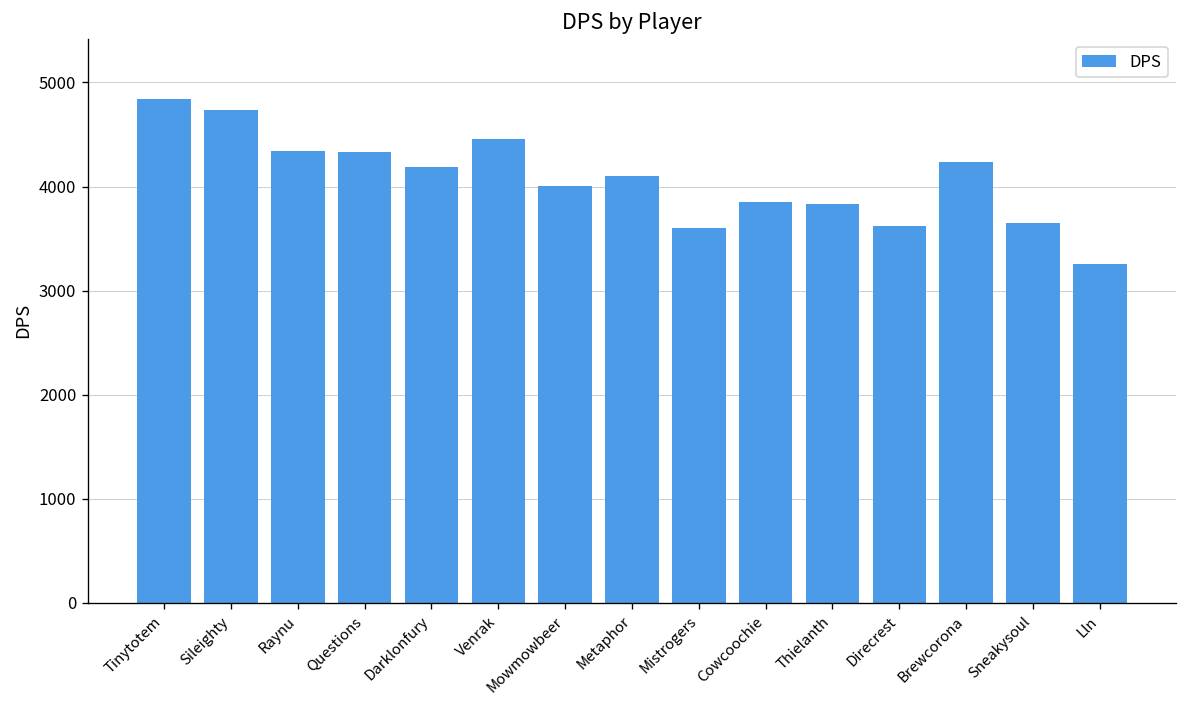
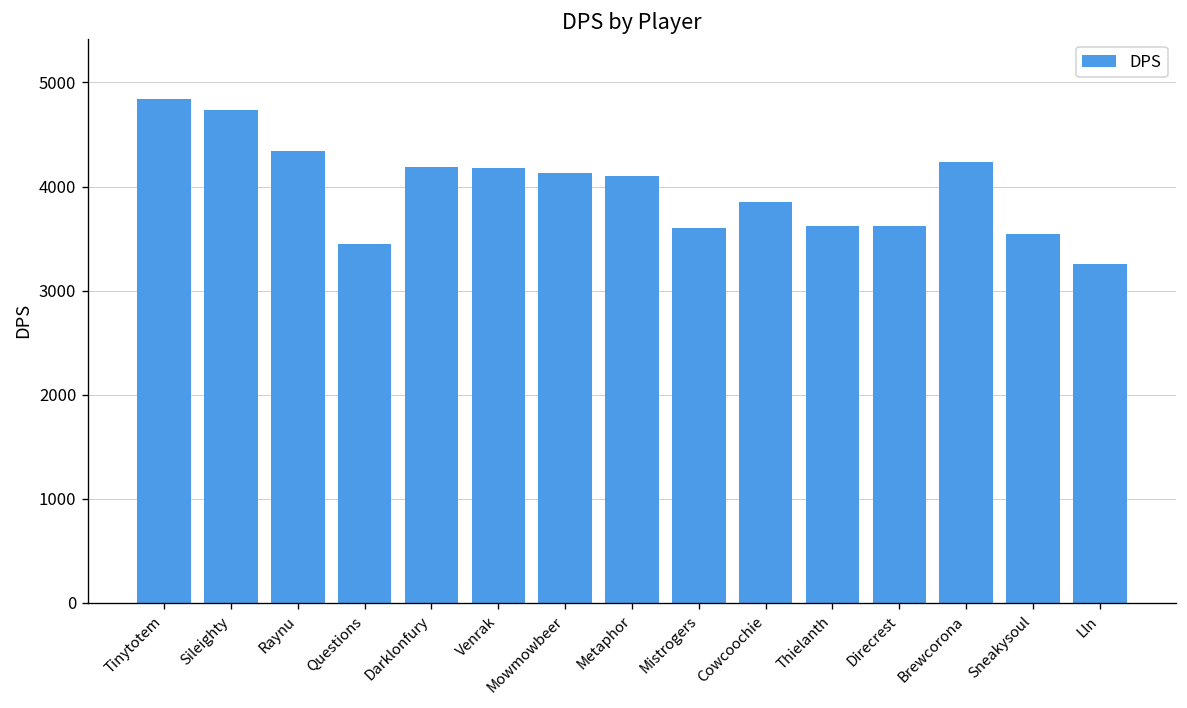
Questions: 4300 -> 3400
Venrak: 4500 -> 4200
Mowmowbeer: 4000 -> 4100
Thielanth: 3800 -> 3600
Sneakysoul: 3700 -> 3500
